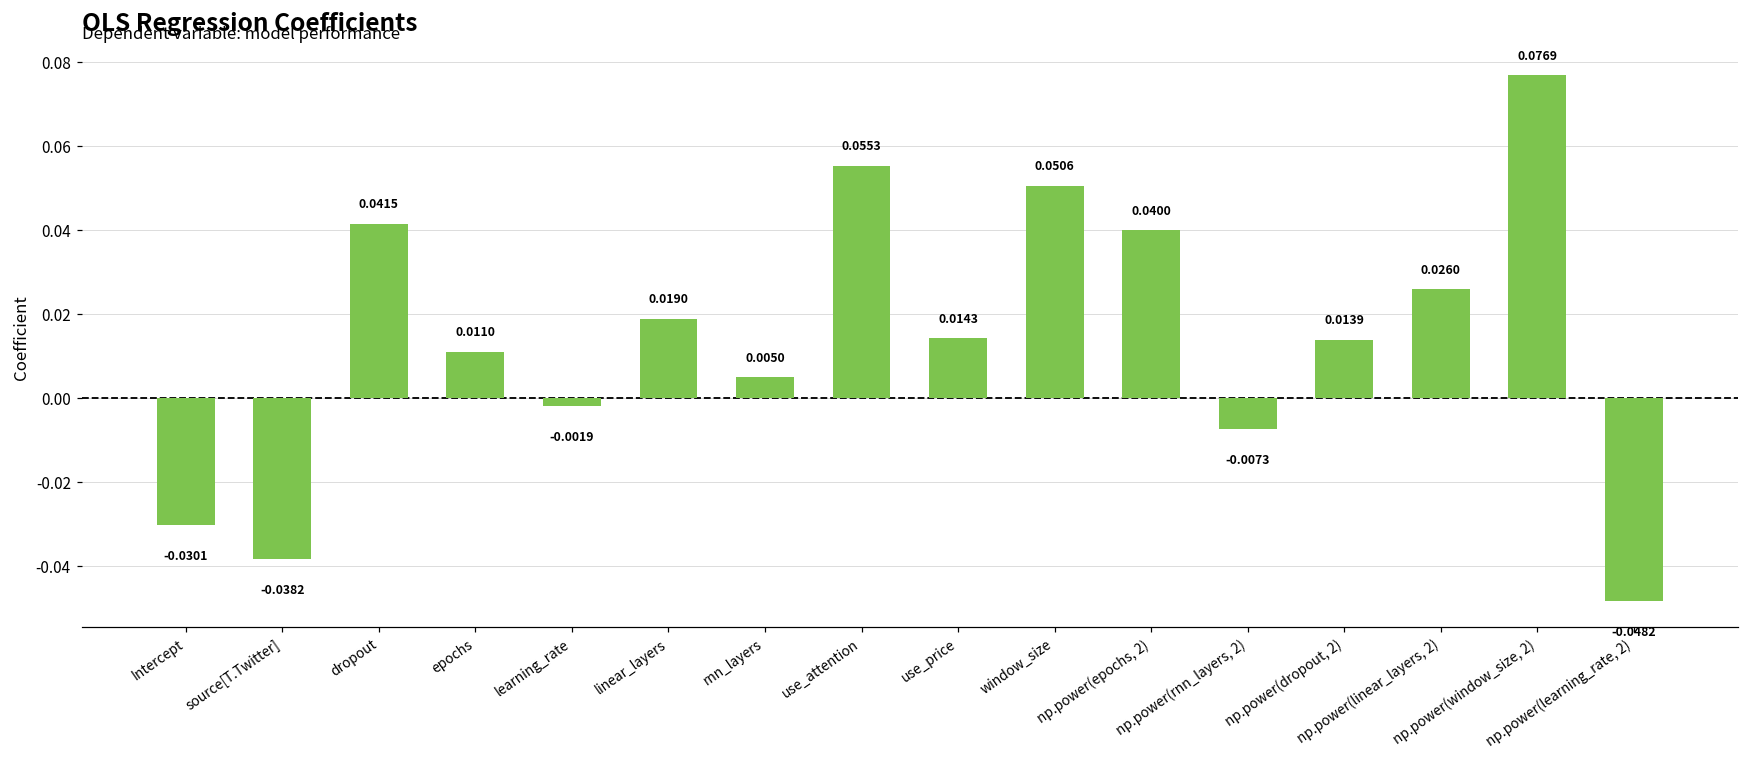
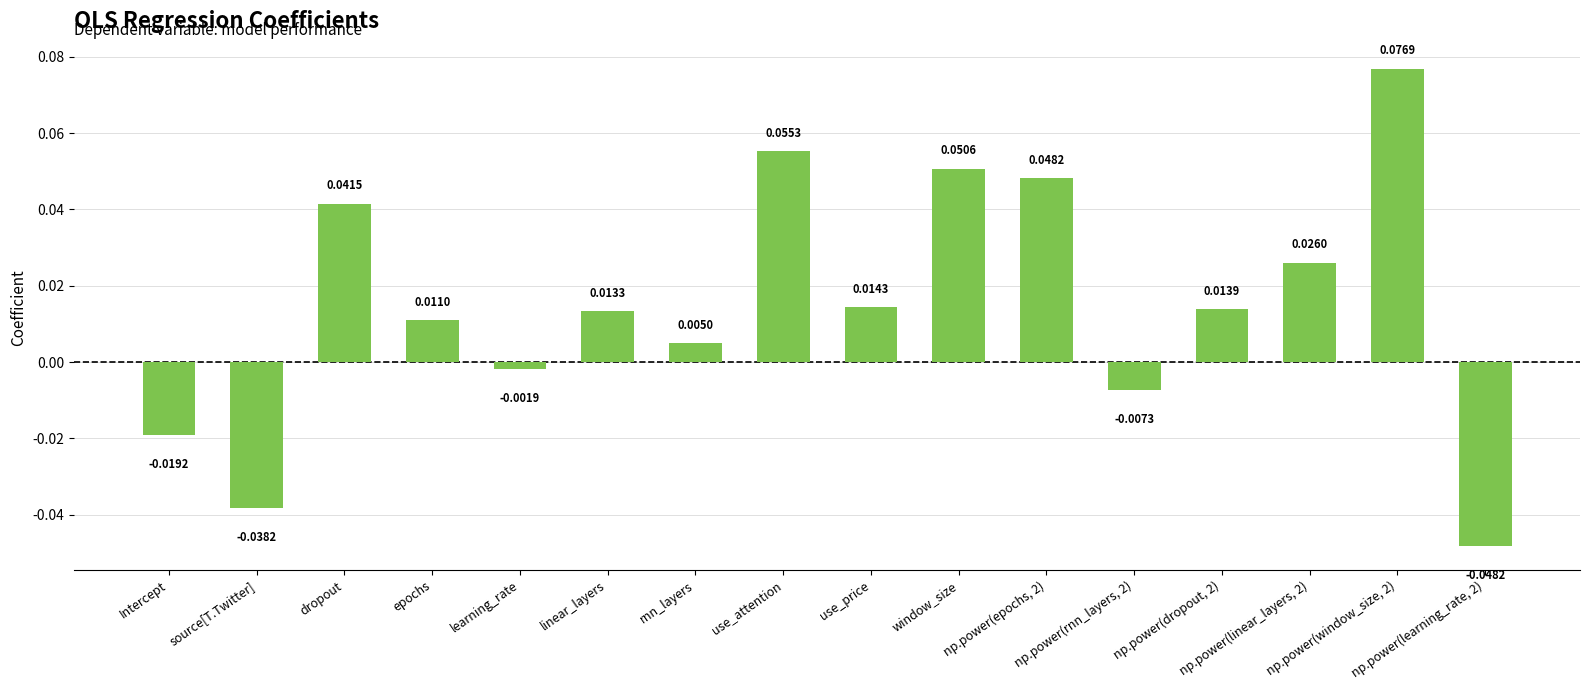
Intercept: -0.0301 -> -0.0192
linear_layers: 0.0190 -> 0.0133
np.power(epochs, 2): 0.0400 -> 0.0482
